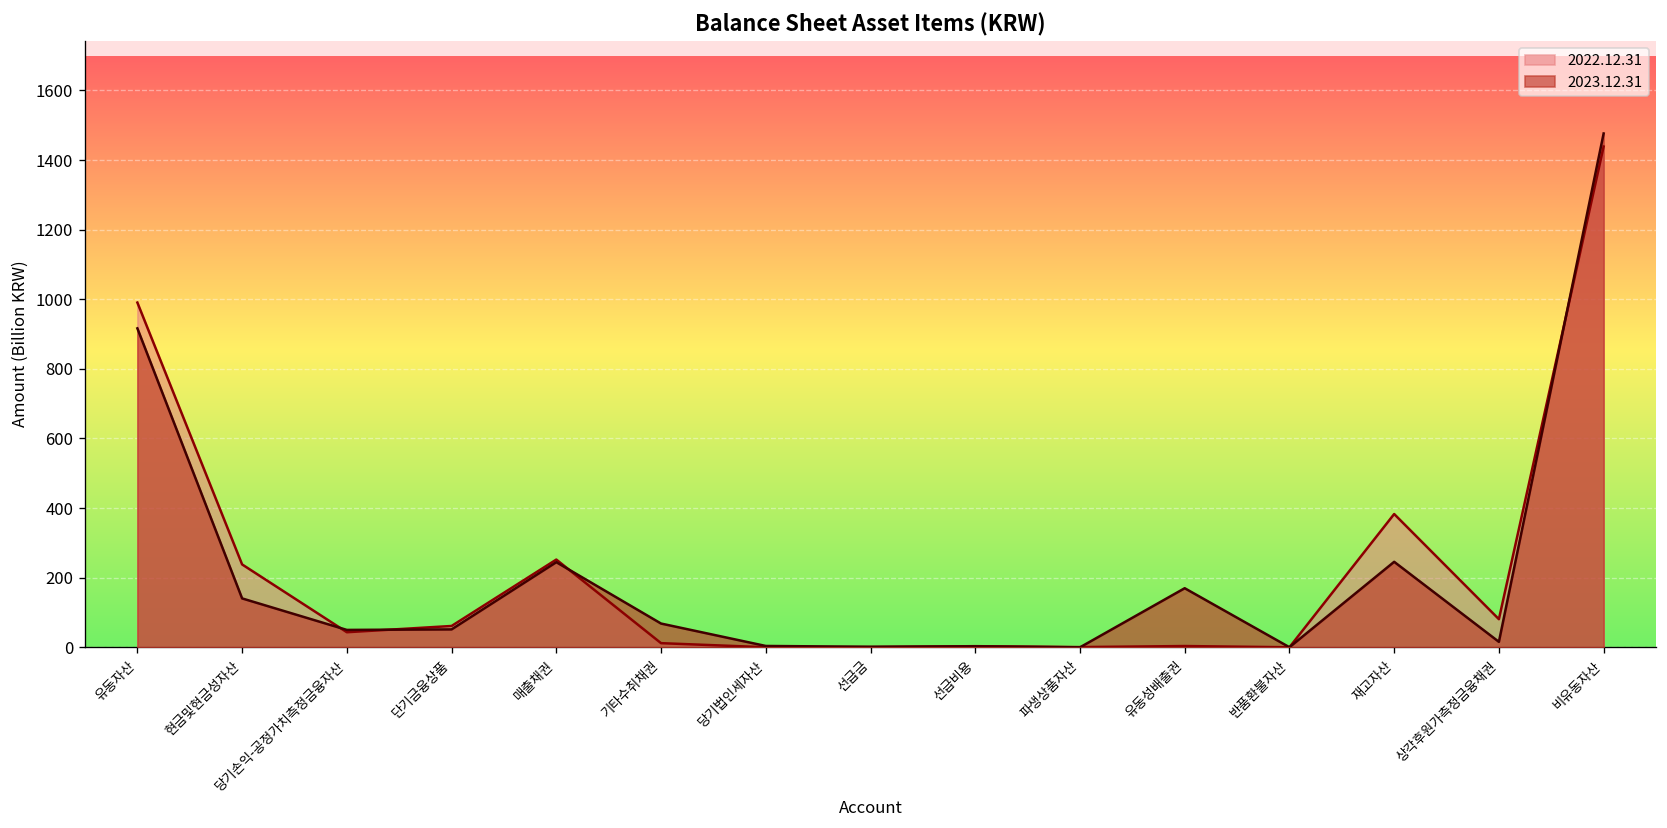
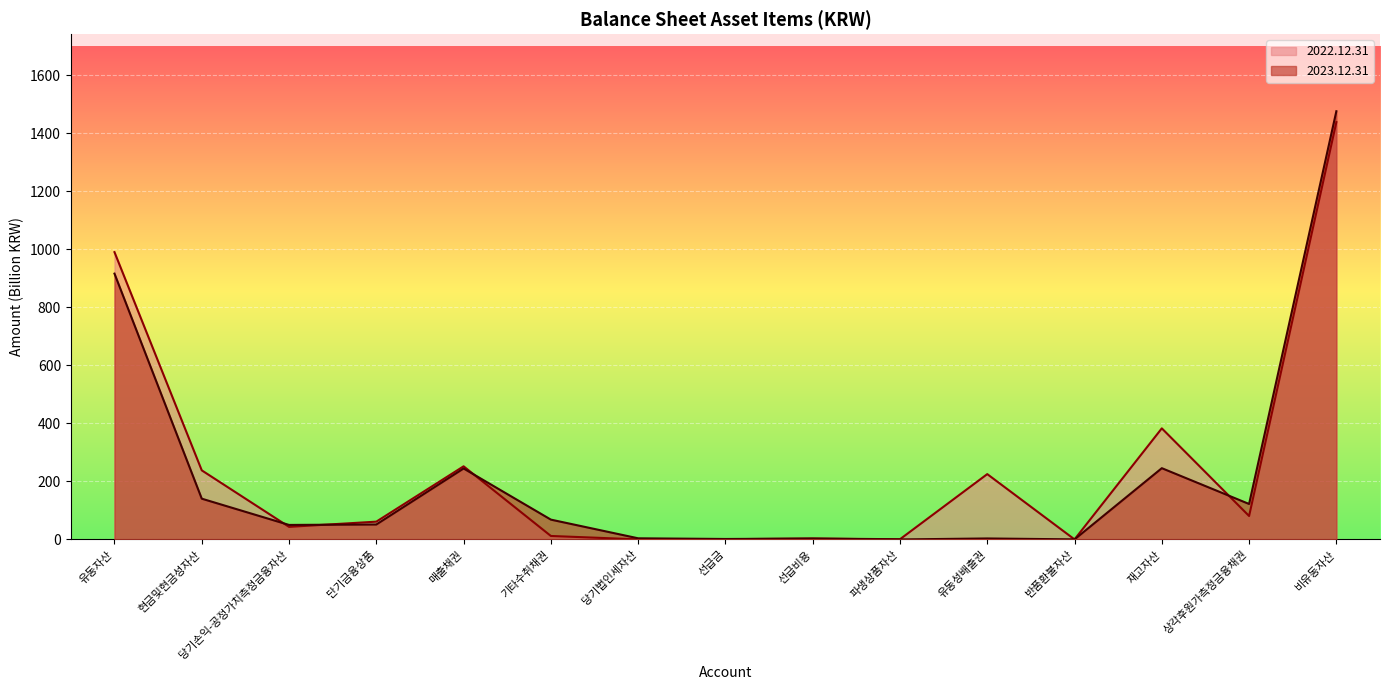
2022.12.31, 유동성배출권: 0 -> 230
2023.12.31, 유동성배출권: 170 -> 0
2023.12.31, 상각후원가측정금융채권: 20 -> 120
